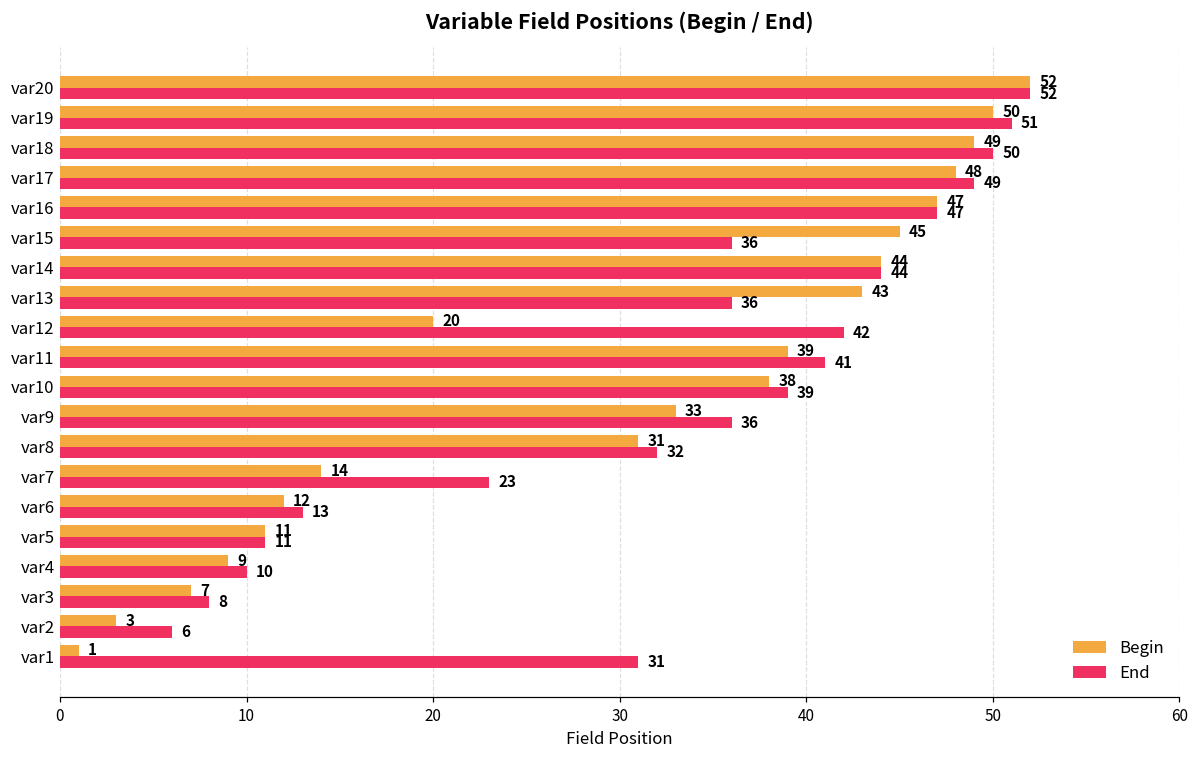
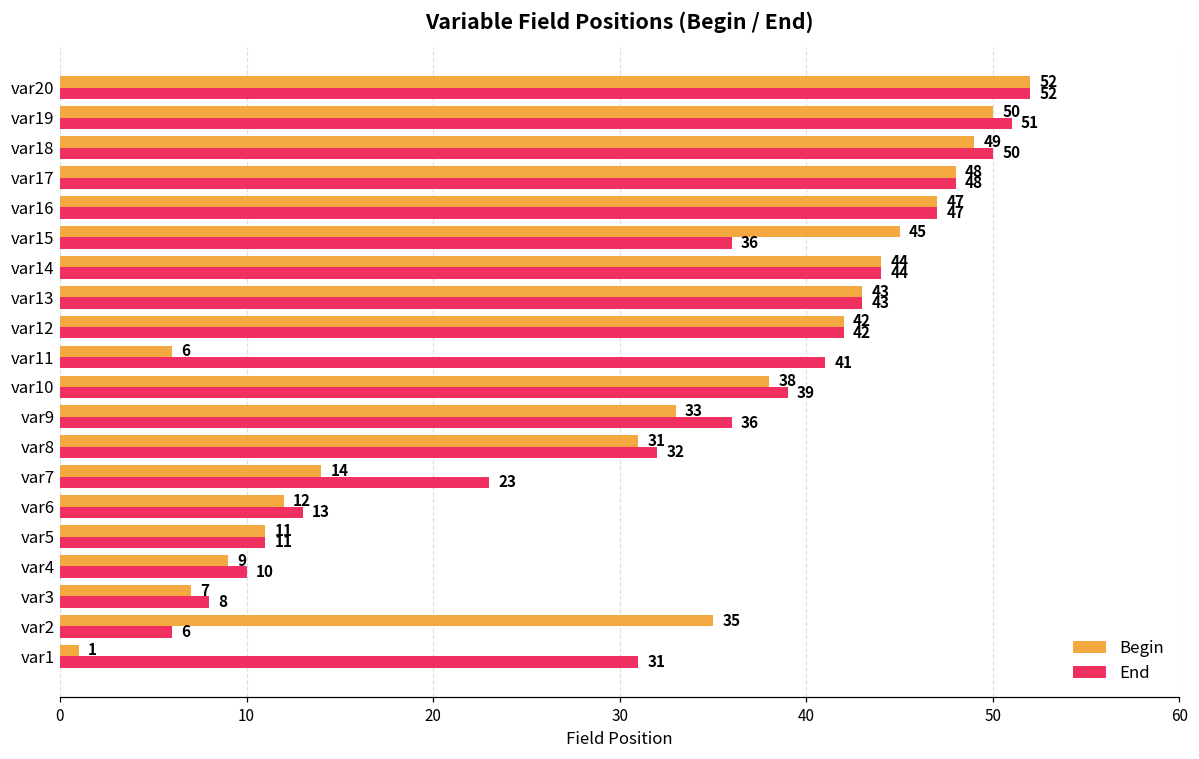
End, var17: 49 -> 48
End, var13: 36 -> 43
Begin, var12: 20 -> 42
Begin, var11: 39 -> 6
Begin, var2: 3 -> 35
